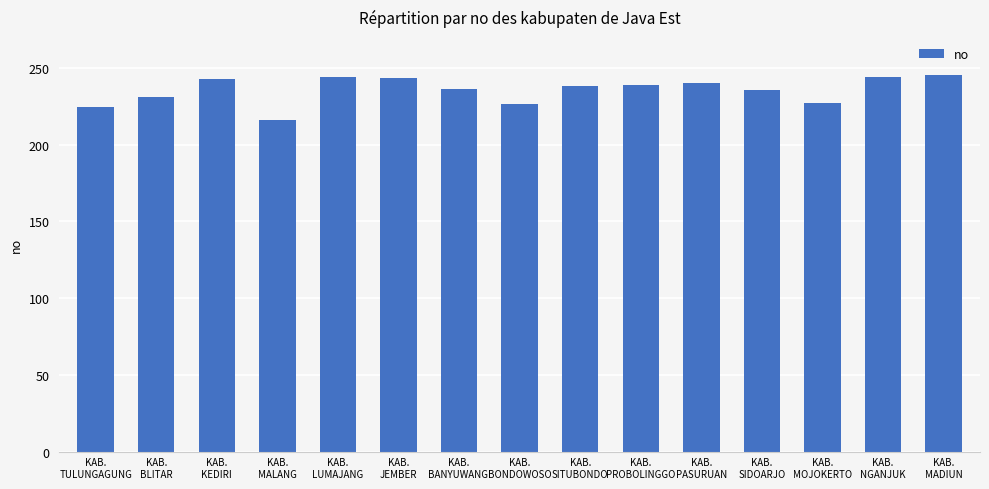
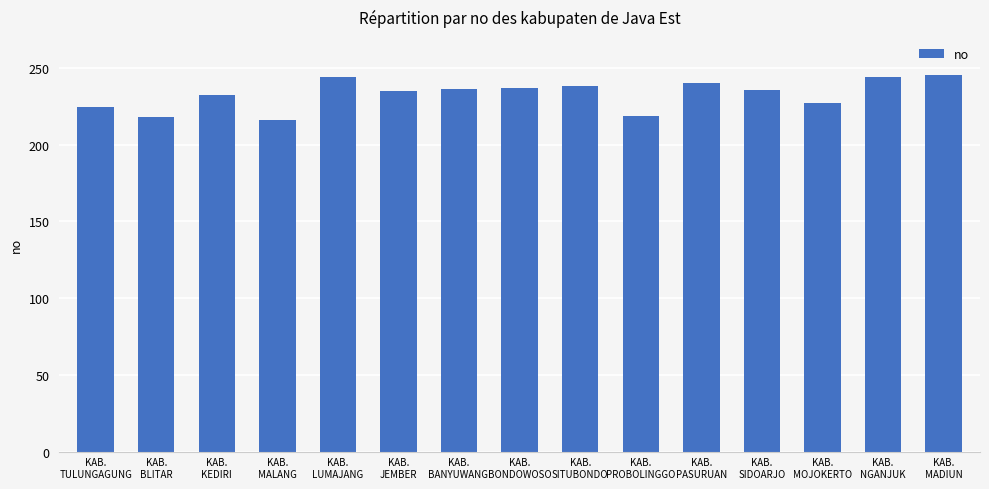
KAB. BLITAR: 231 -> 218
KAB. KEDIRI: 243 -> 232
KAB. JEMBER: 243 -> 235
KAB. BONDOWOSO: 227 -> 237
KAB. PROBOLINGGO: 239 -> 218
